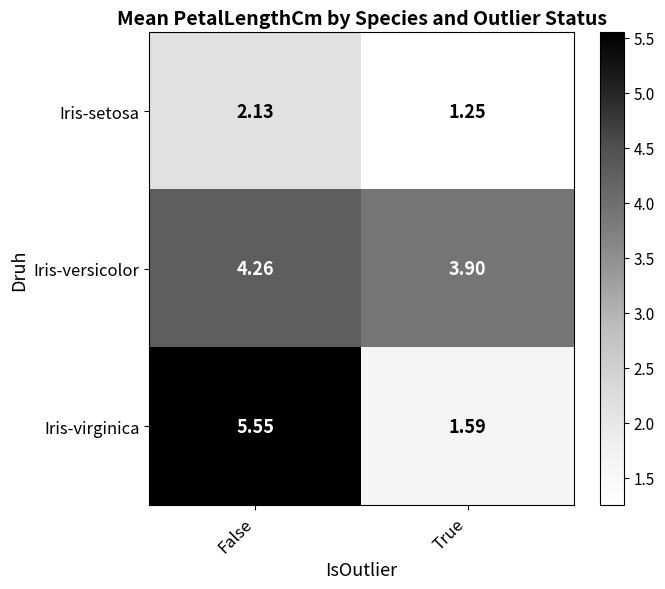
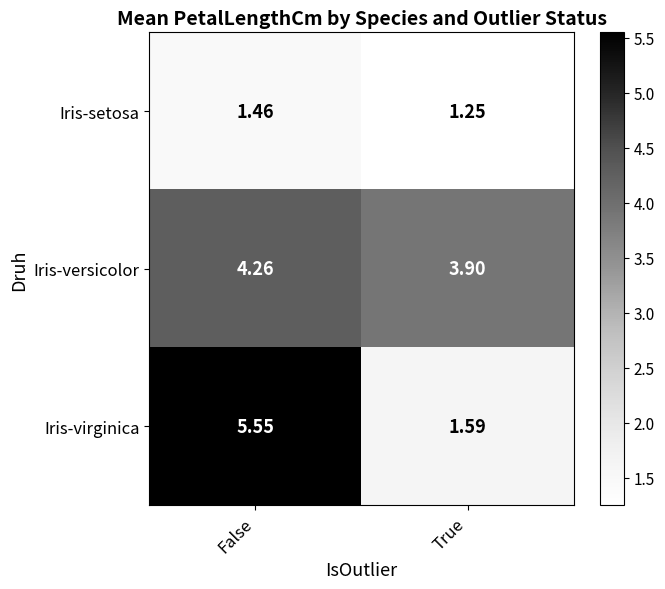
Iris-setosa, False: 2.13 -> 1.46
